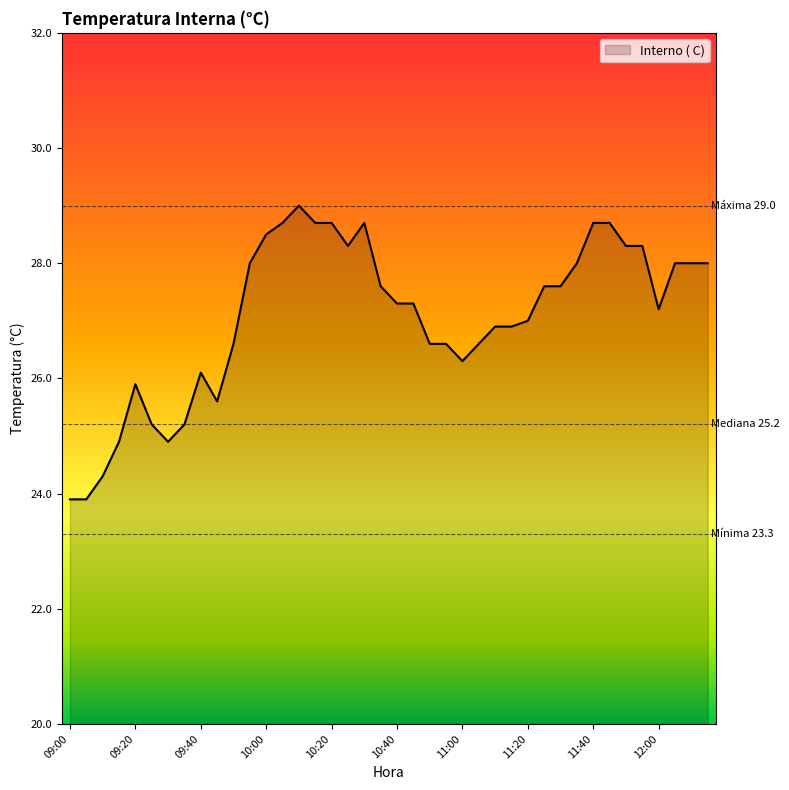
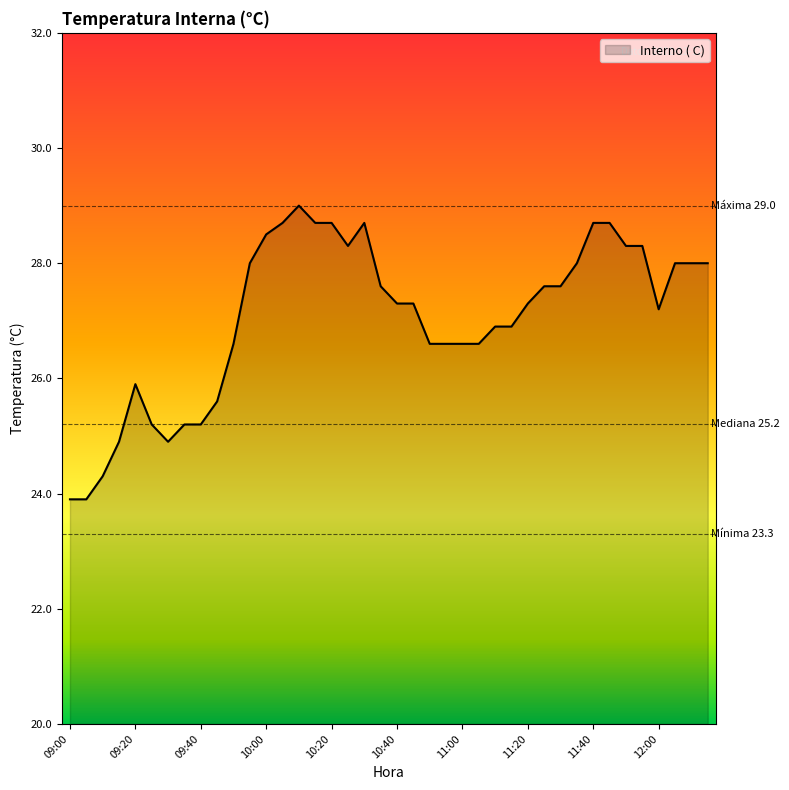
09:40: 26.1 -> 25.2
11:00: 26.3 -> 26.6
11:20: 27.0 -> 27.3
